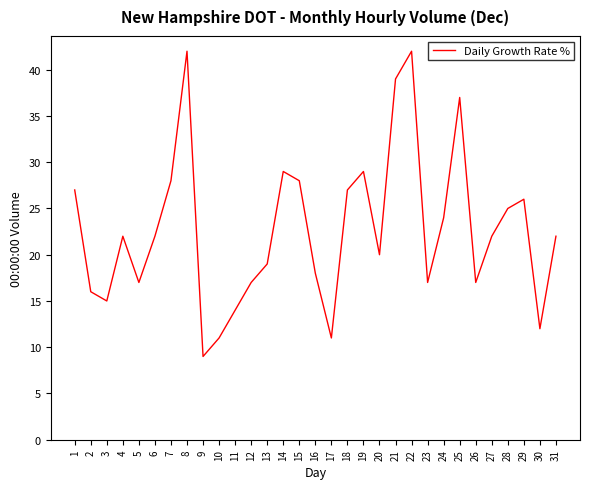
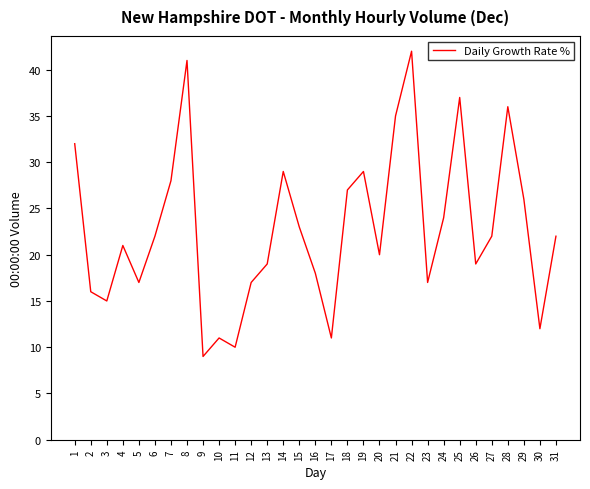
1: 27 -> 32
4: 22 -> 21
8: 42 -> 41
11: 14 -> 10
15: 28 -> 23
21: 39 -> 35
26: 17 -> 19
28: 25 -> 36
